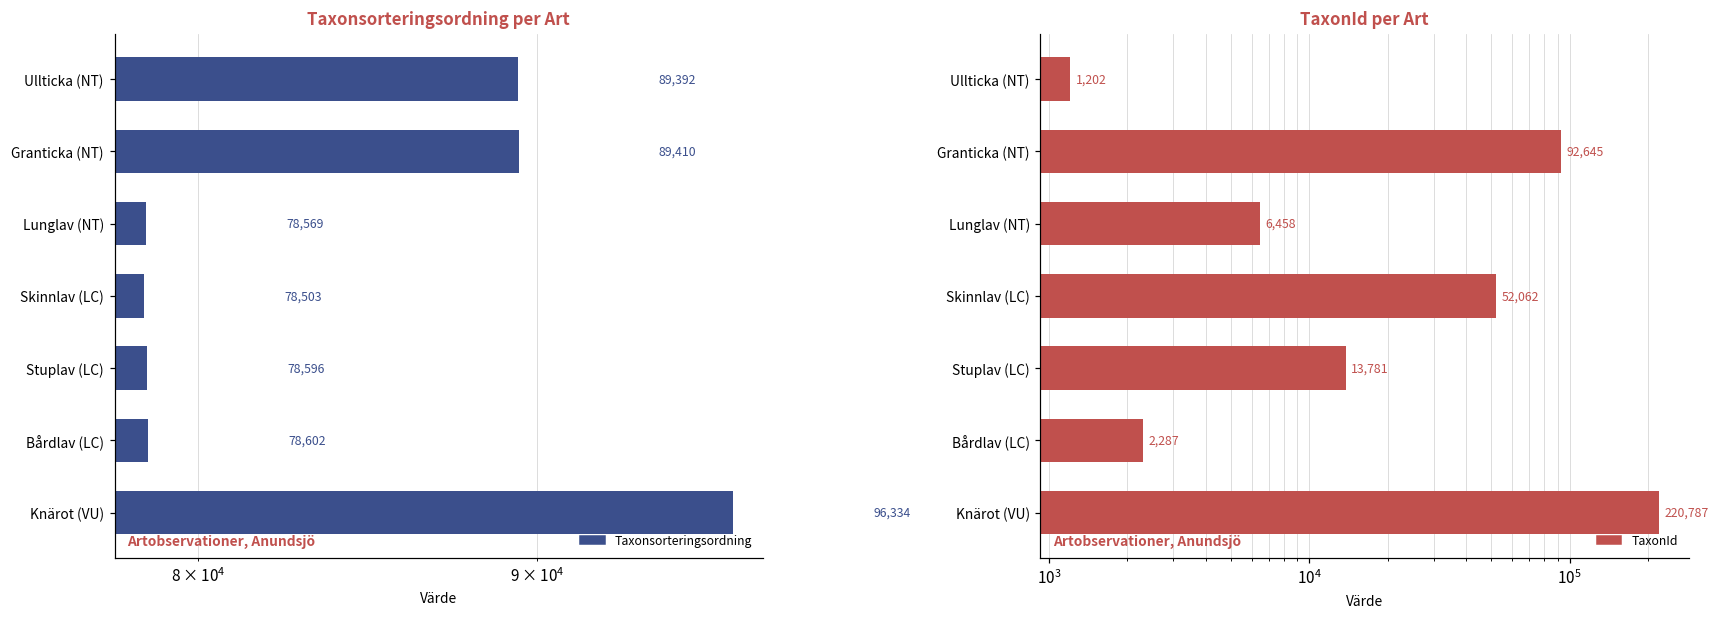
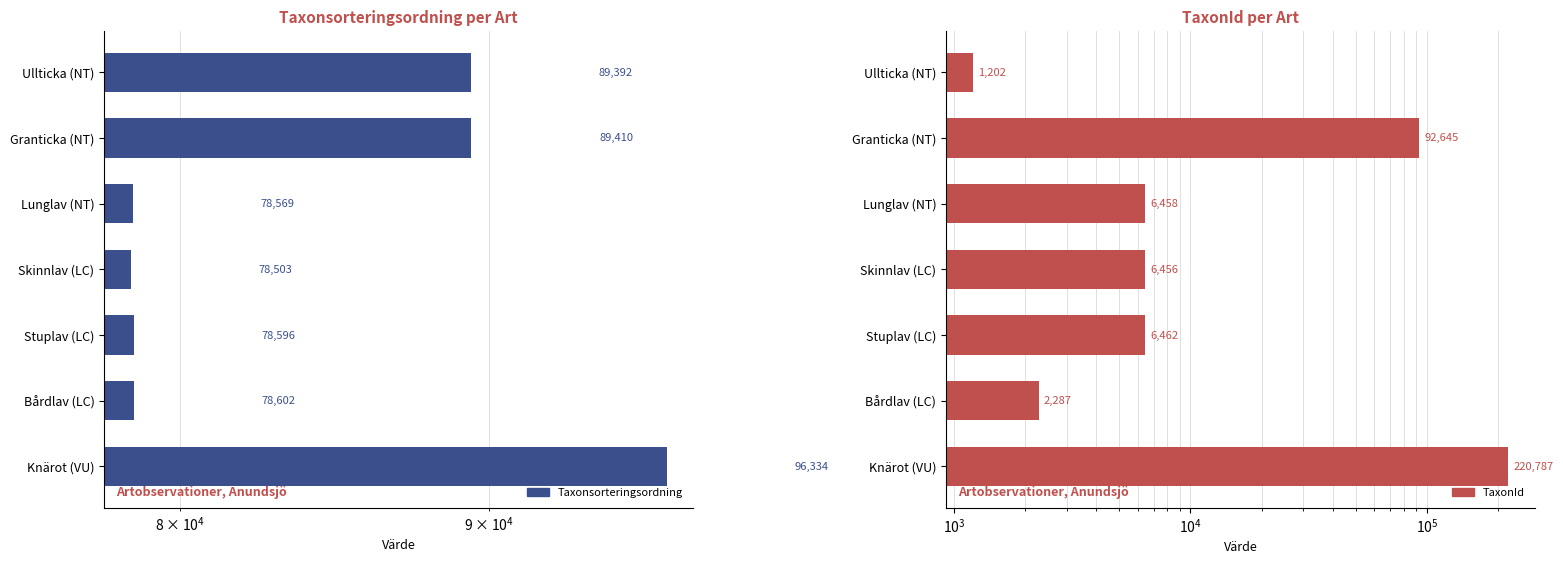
TaxonId per Art, Skinnlav (LC): 52,062 -> 6,456
TaxonId per Art, Stuplav (LC): 13,781 -> 6,462
